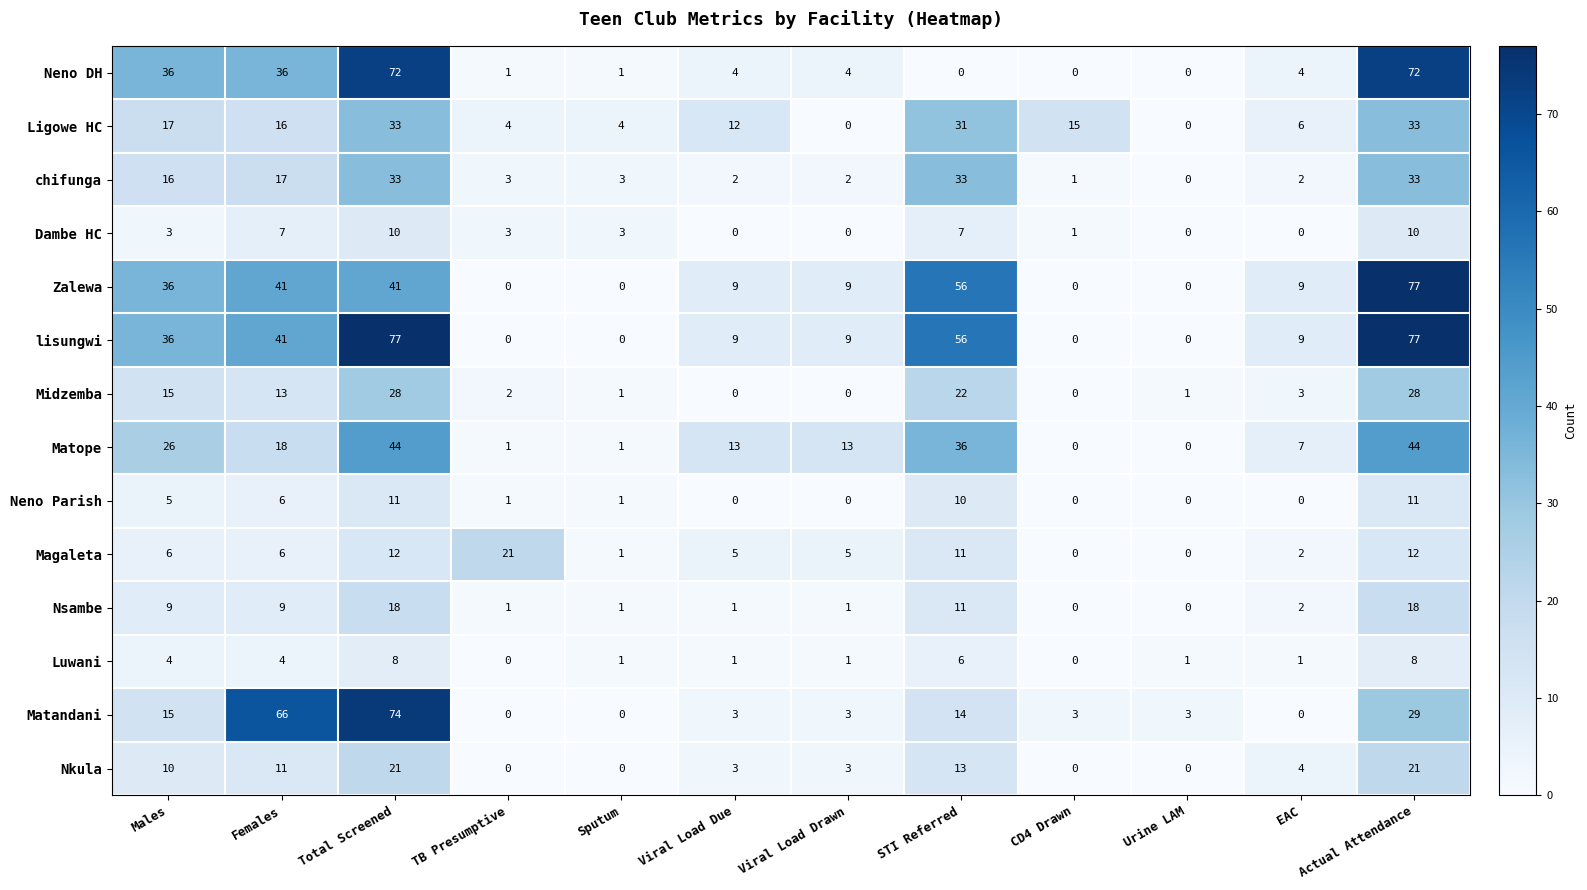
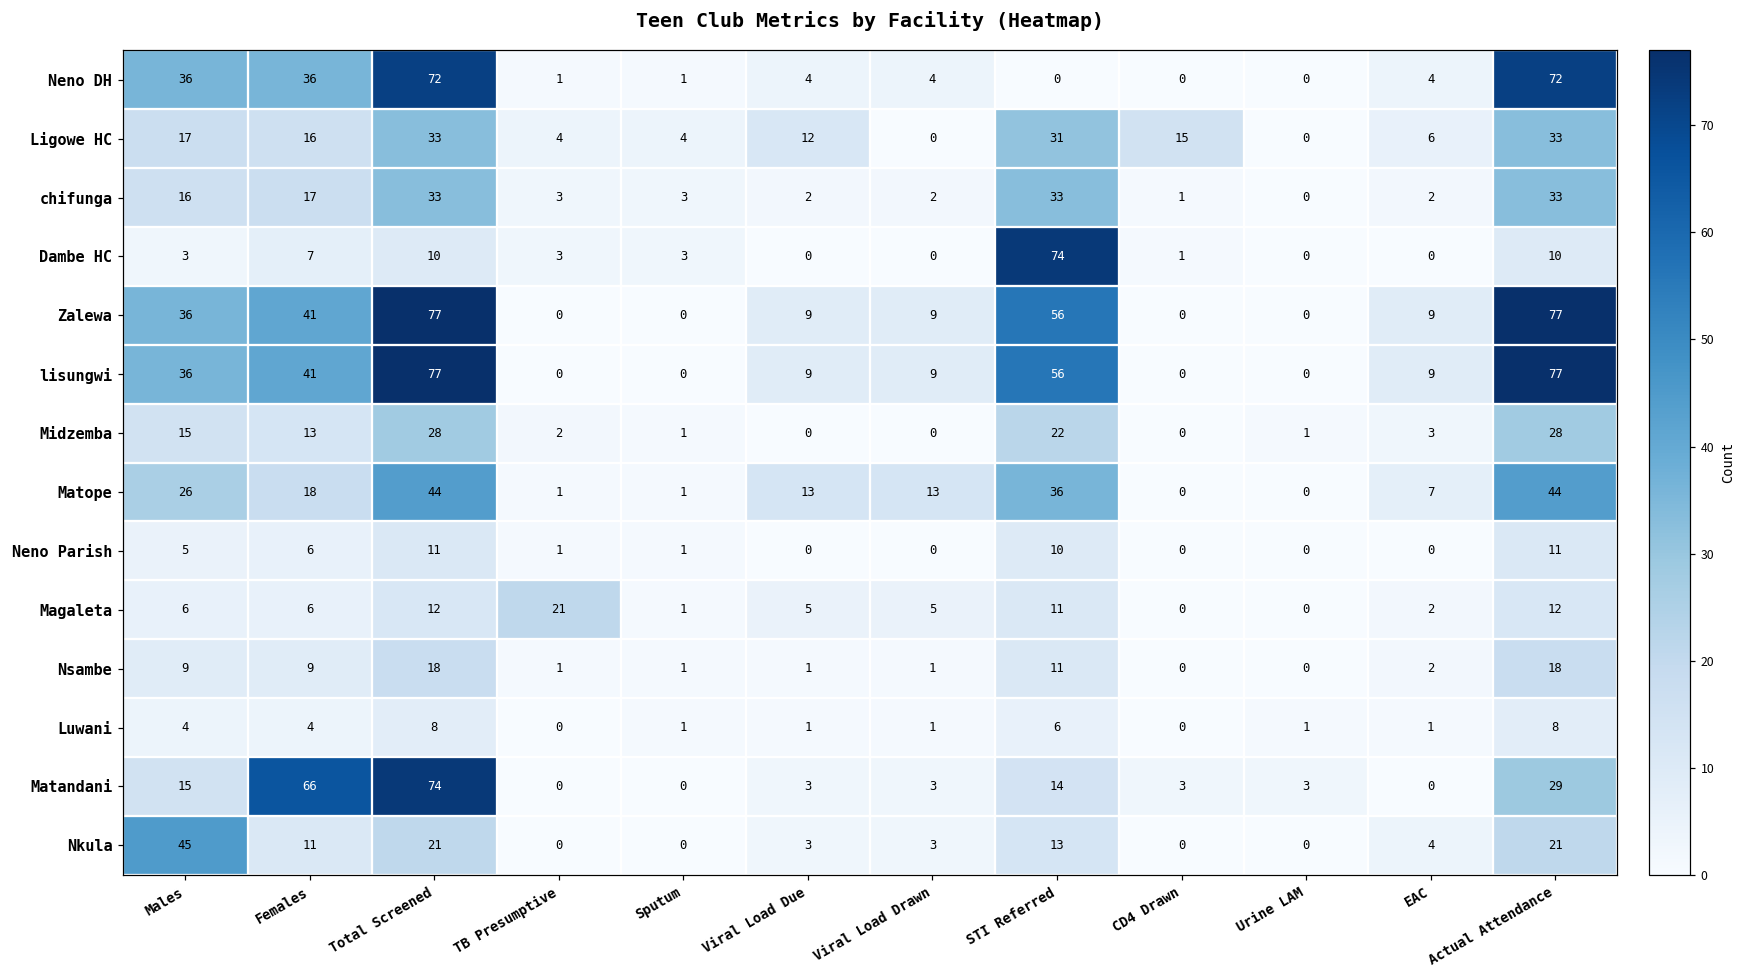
Dambe HC, STI Referred: 7 -> 74
Zalewa, Total Screened: 41 -> 77
Nkula, Males: 10 -> 45
